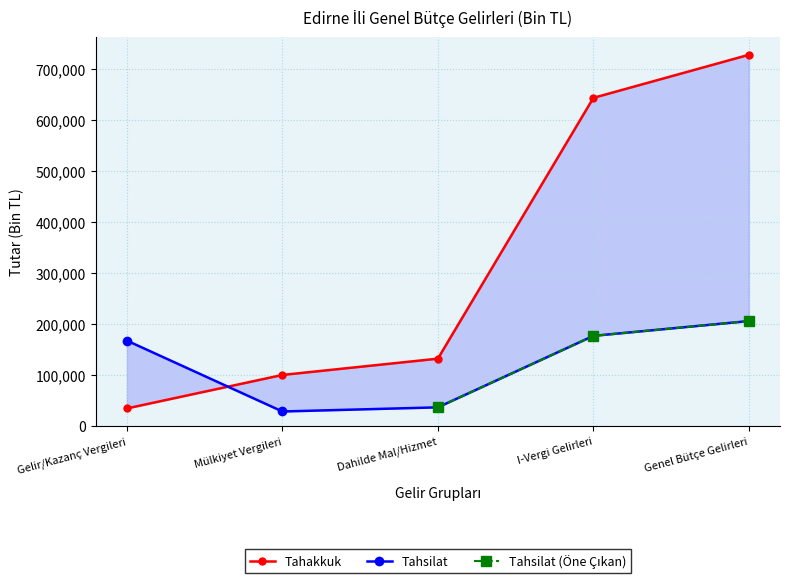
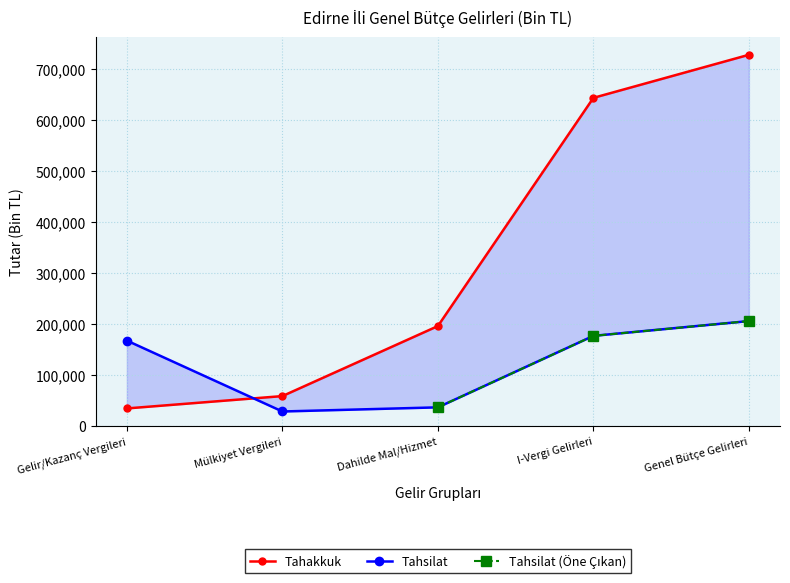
Tahakkuk, Mülkiyet Vergileri: 100,000 -> 60,000
Tahakkuk, Dahilde Mal/Hizmet: 130,000 -> 200,000
